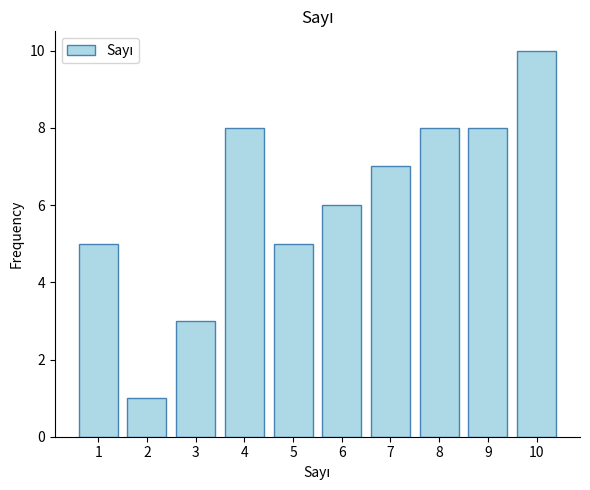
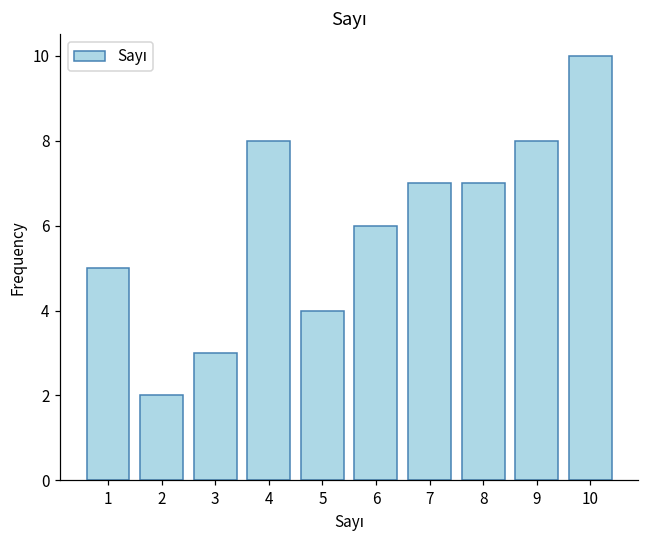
2: 1 -> 2
5: 5 -> 4
8: 8 -> 7
